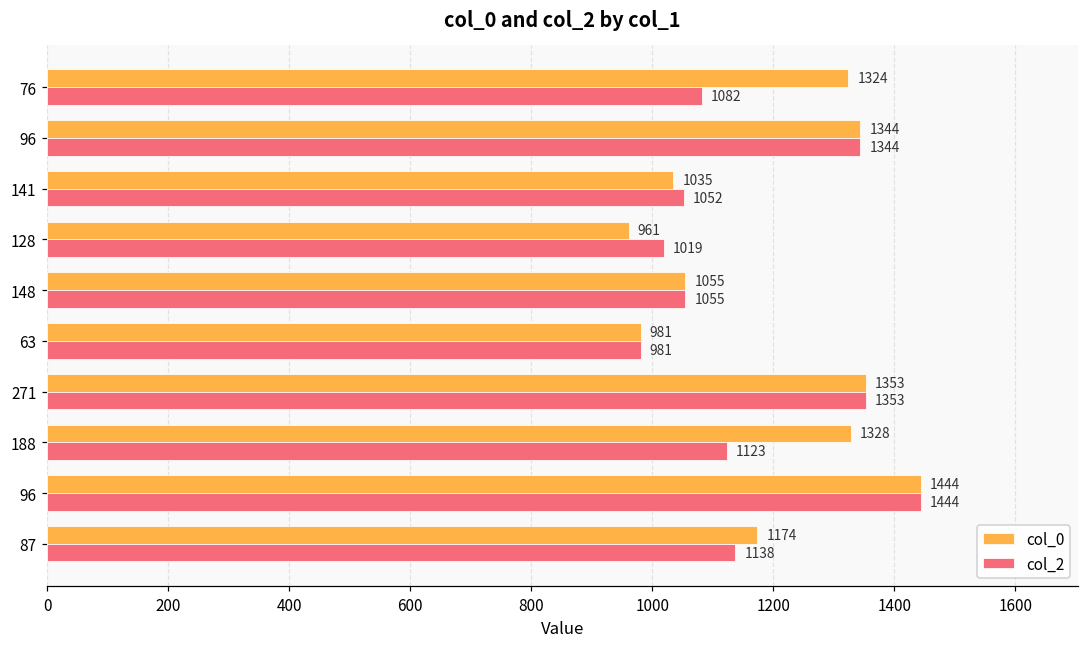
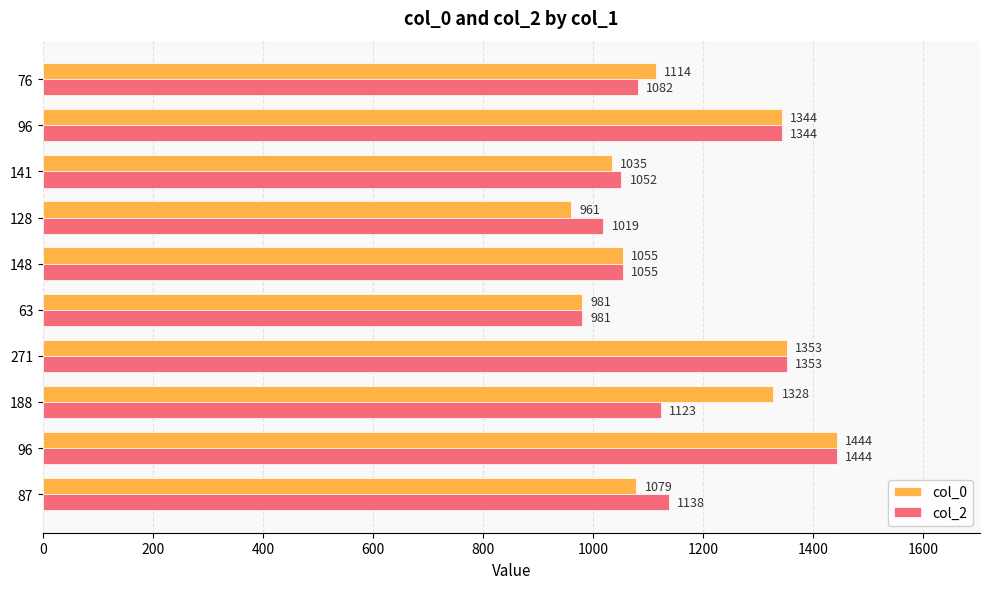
col_0, 76: 1324 -> 1114
col_0, 87: 1174 -> 1079
